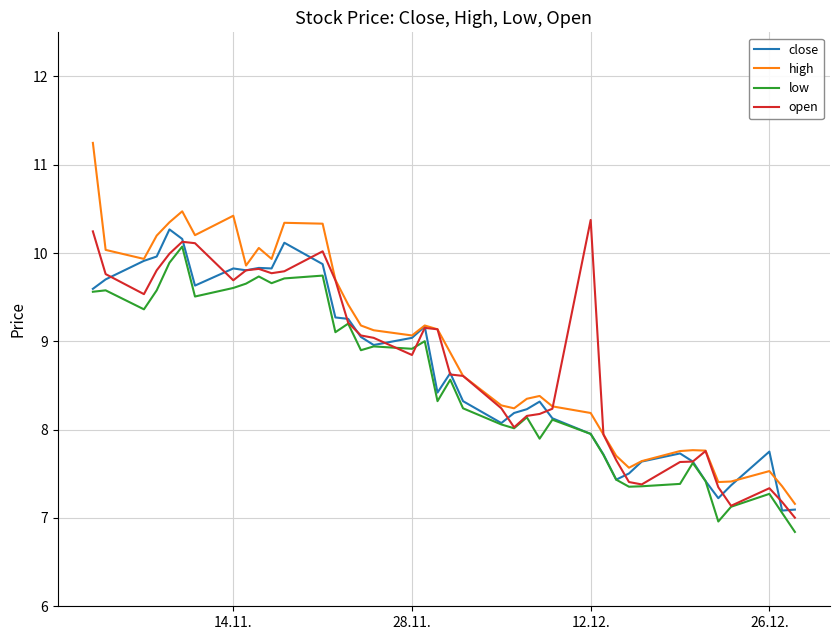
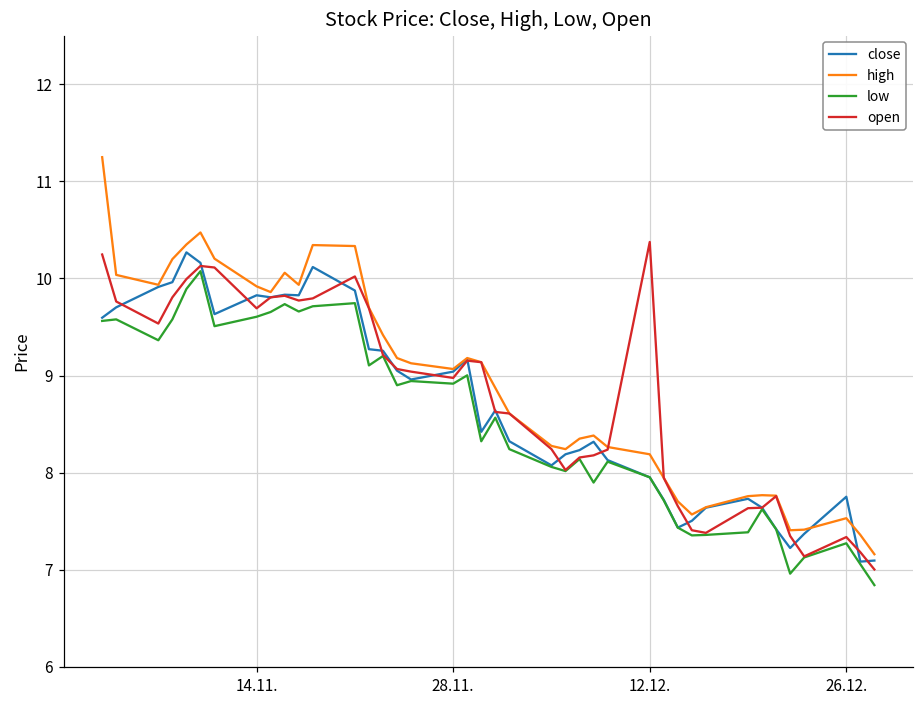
high, 14.11.: 10.4 -> 9.9
open, 28.11.: 8.8 -> 9.0
